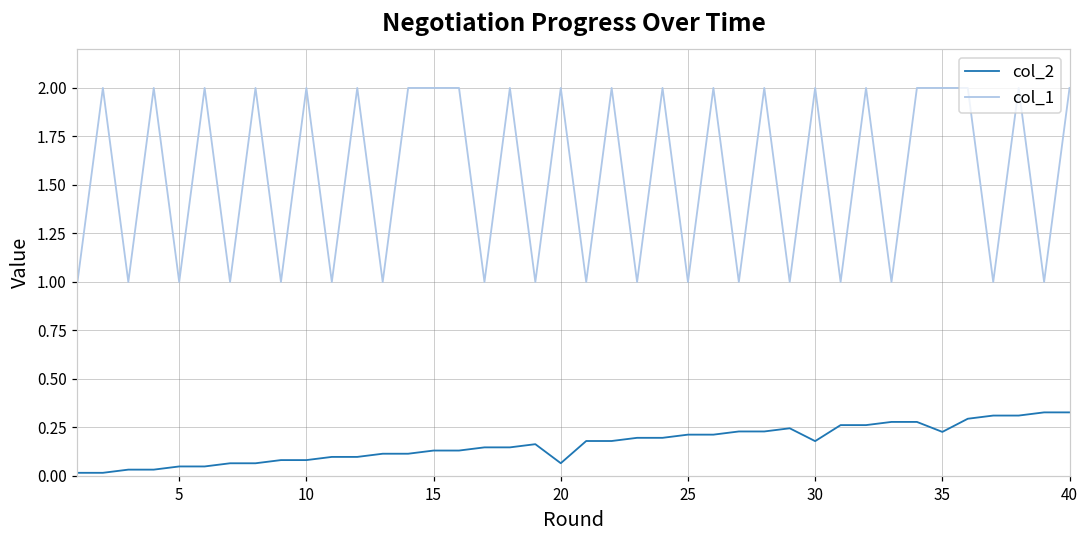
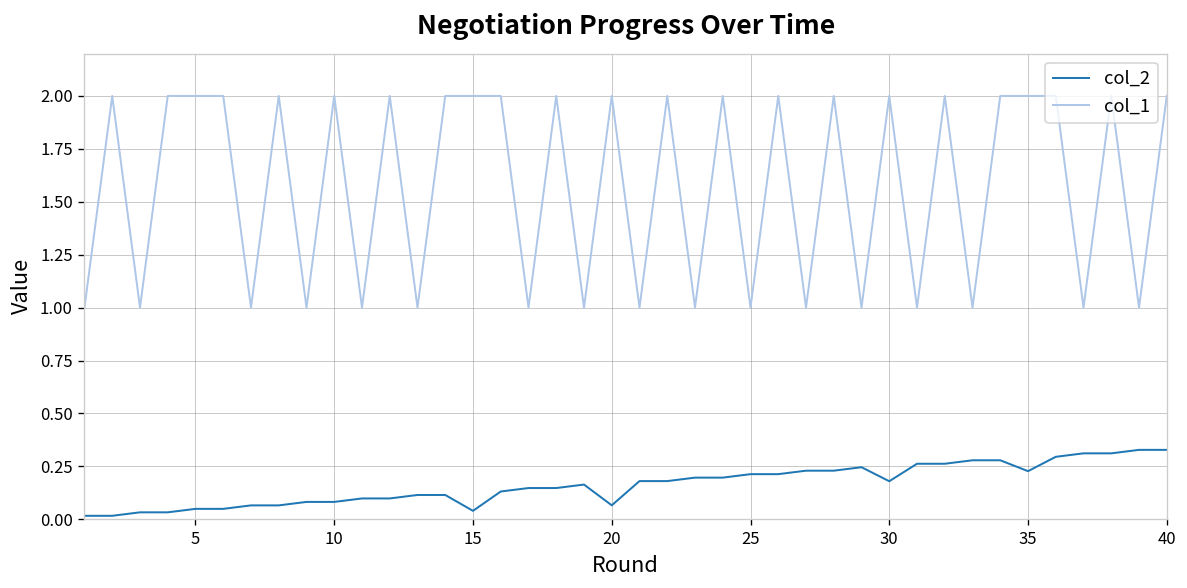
col_1, 5: 1 -> 2
col_2, 15: 0.13 -> 0.04
